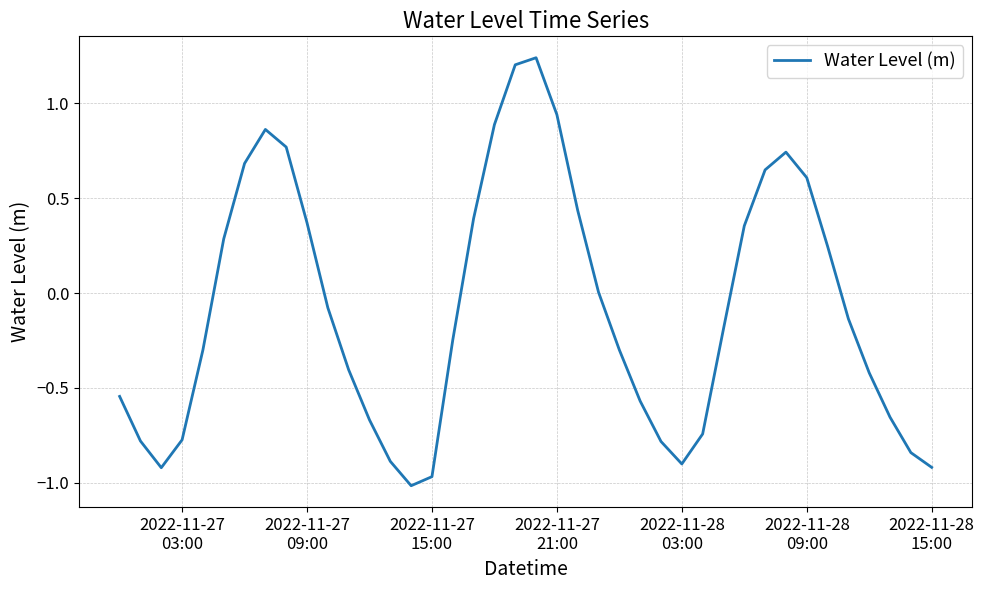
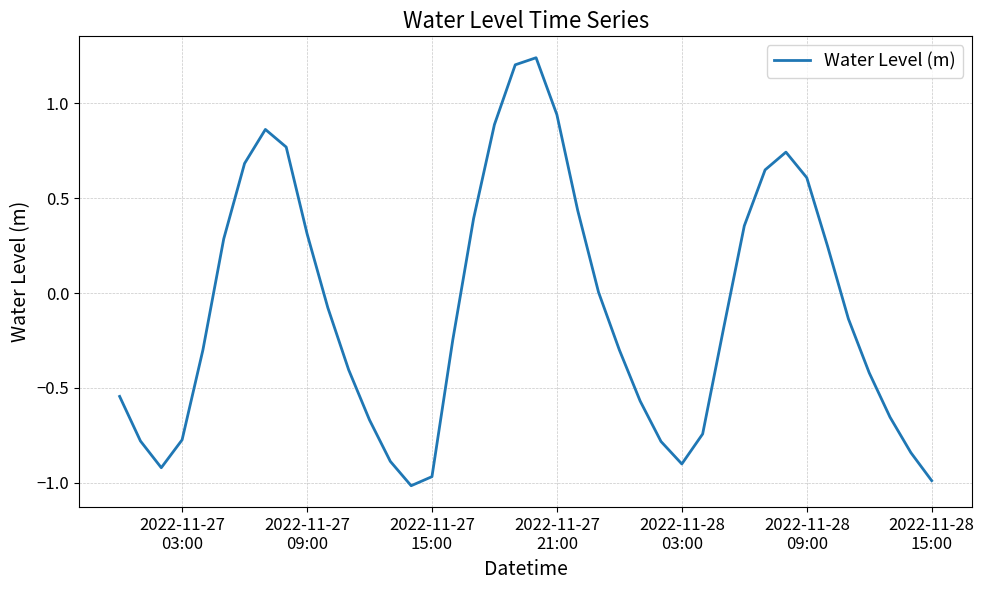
2022-11-27 09:00: 0.37 -> 0.31
2022-11-28 15:00: -0.92 -> -0.99
